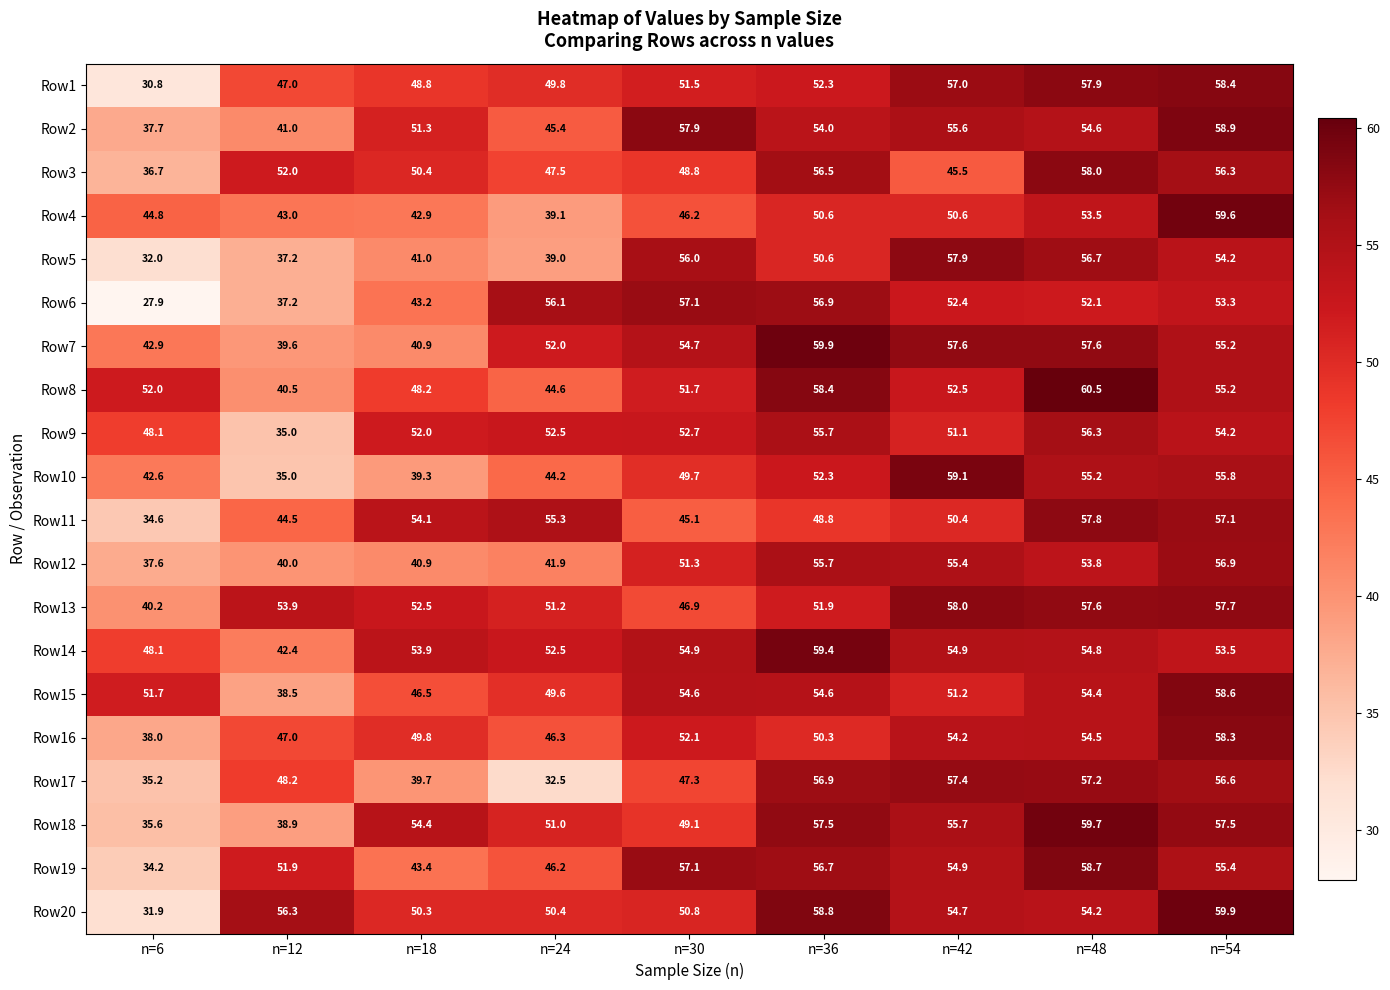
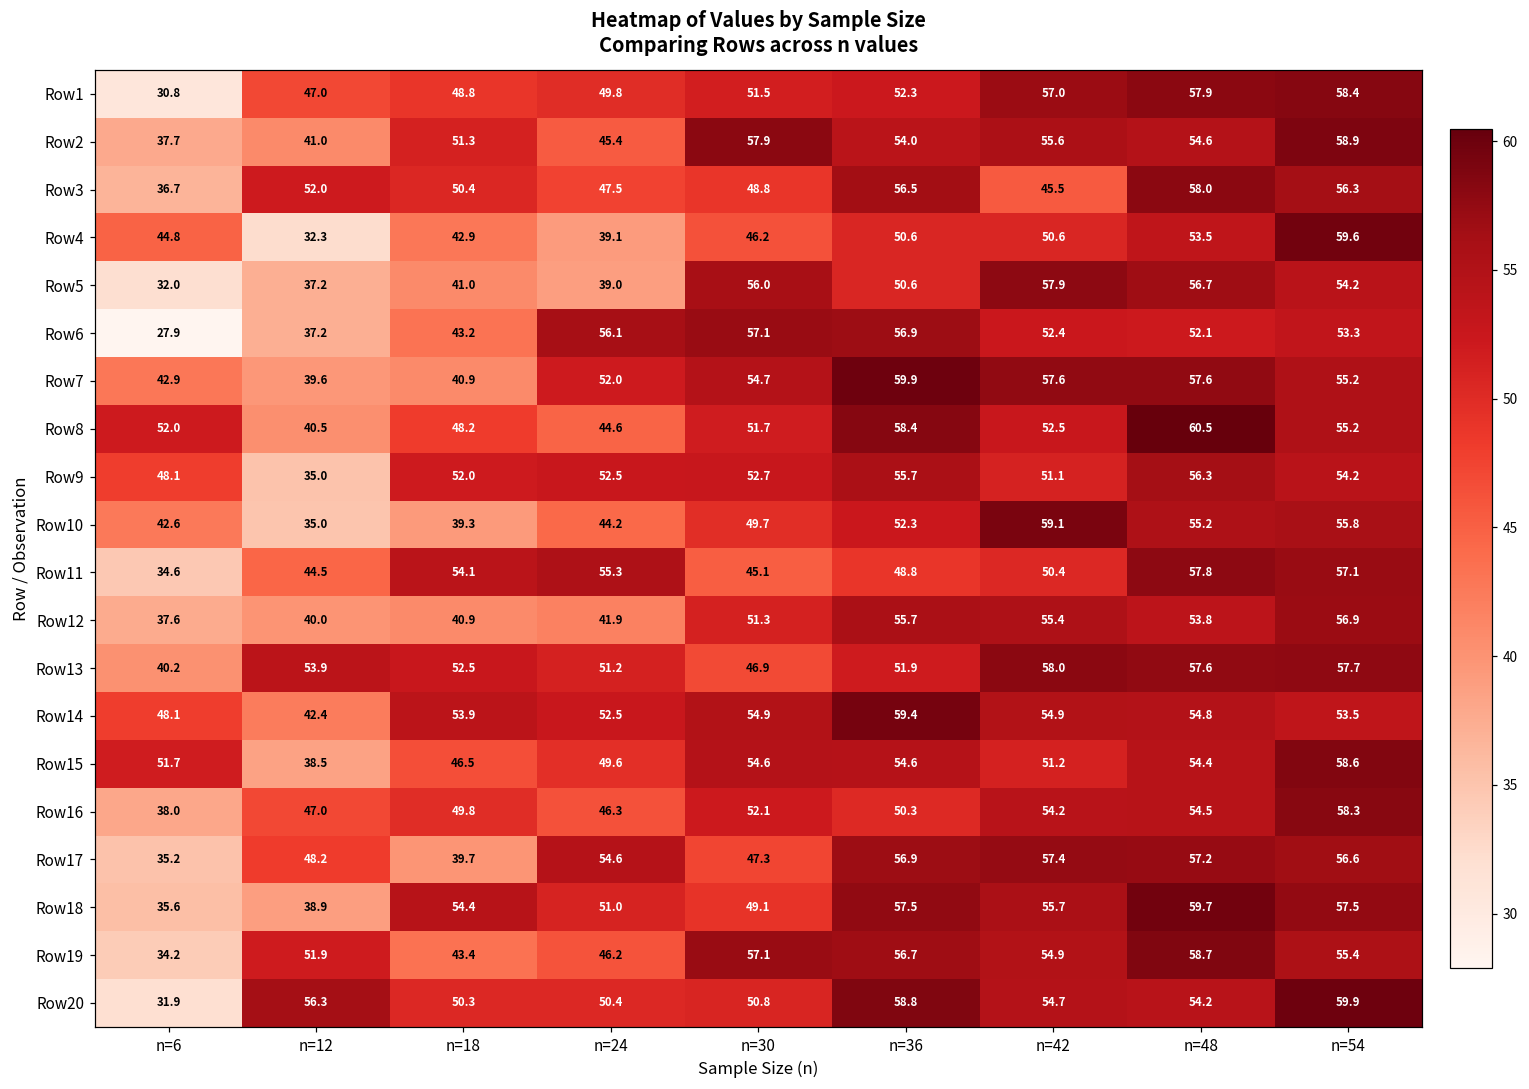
Row4, n=12: 43.0 -> 32.3
Row17, n=24: 32.5 -> 54.6
